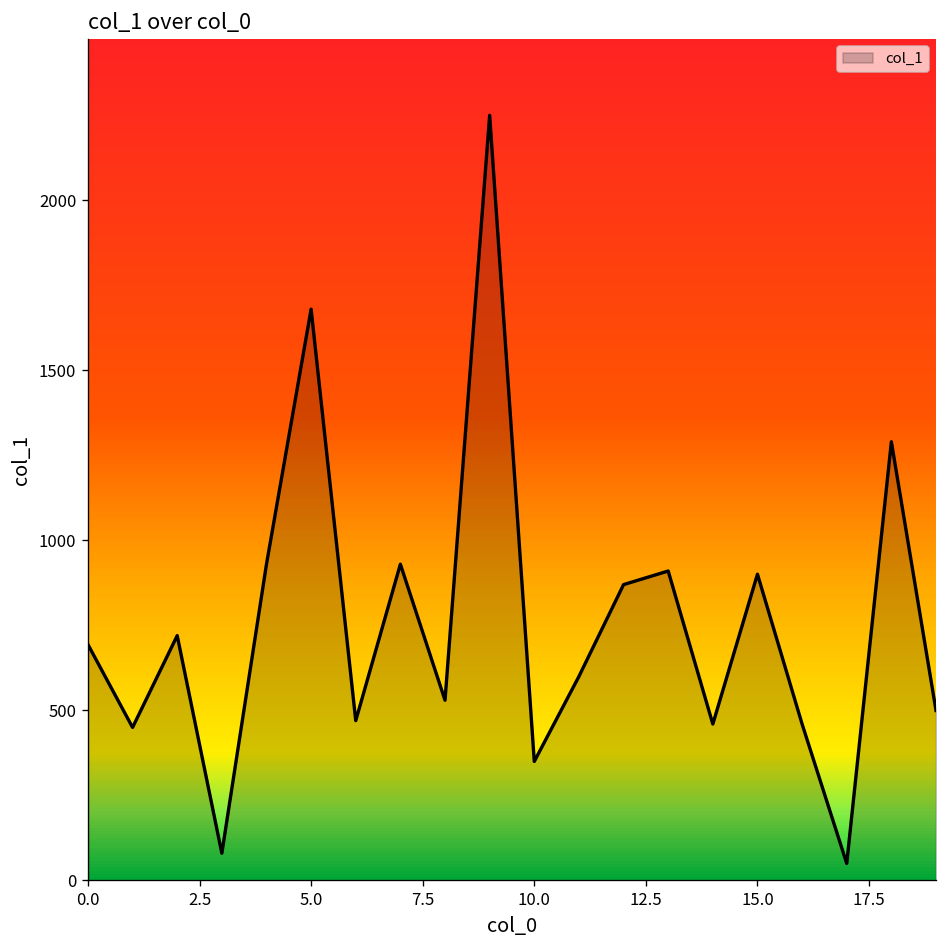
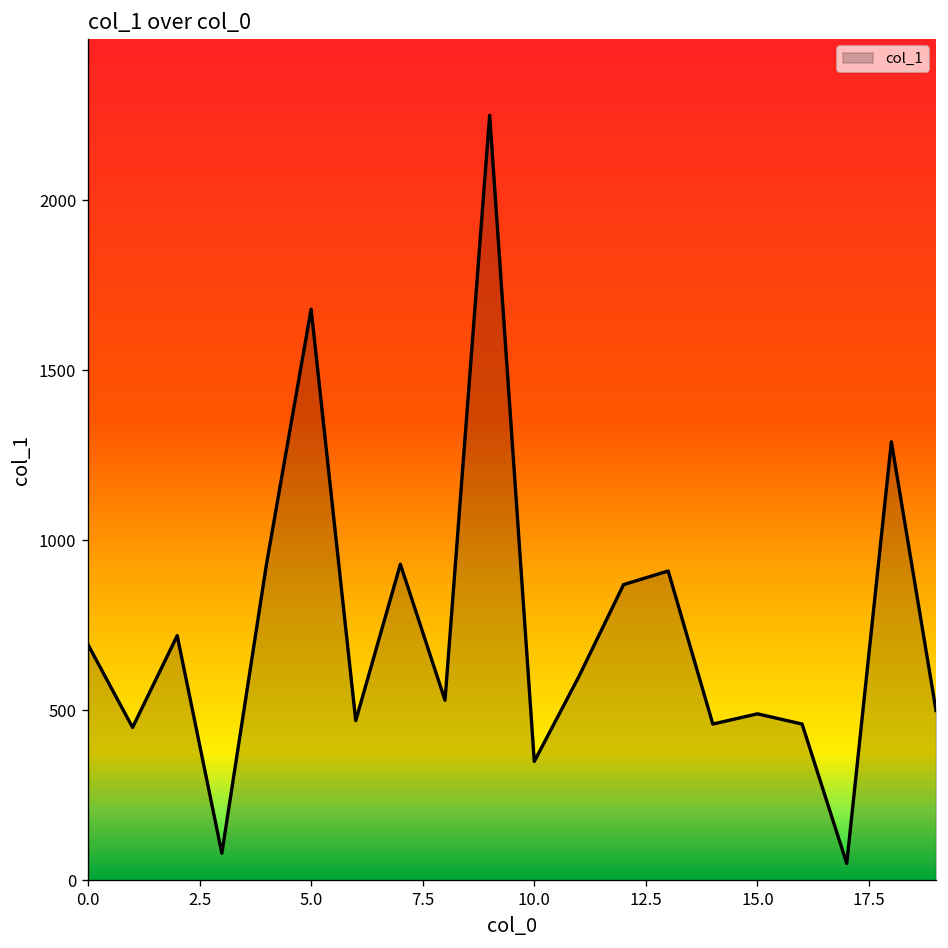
15.0: 900 -> 490
